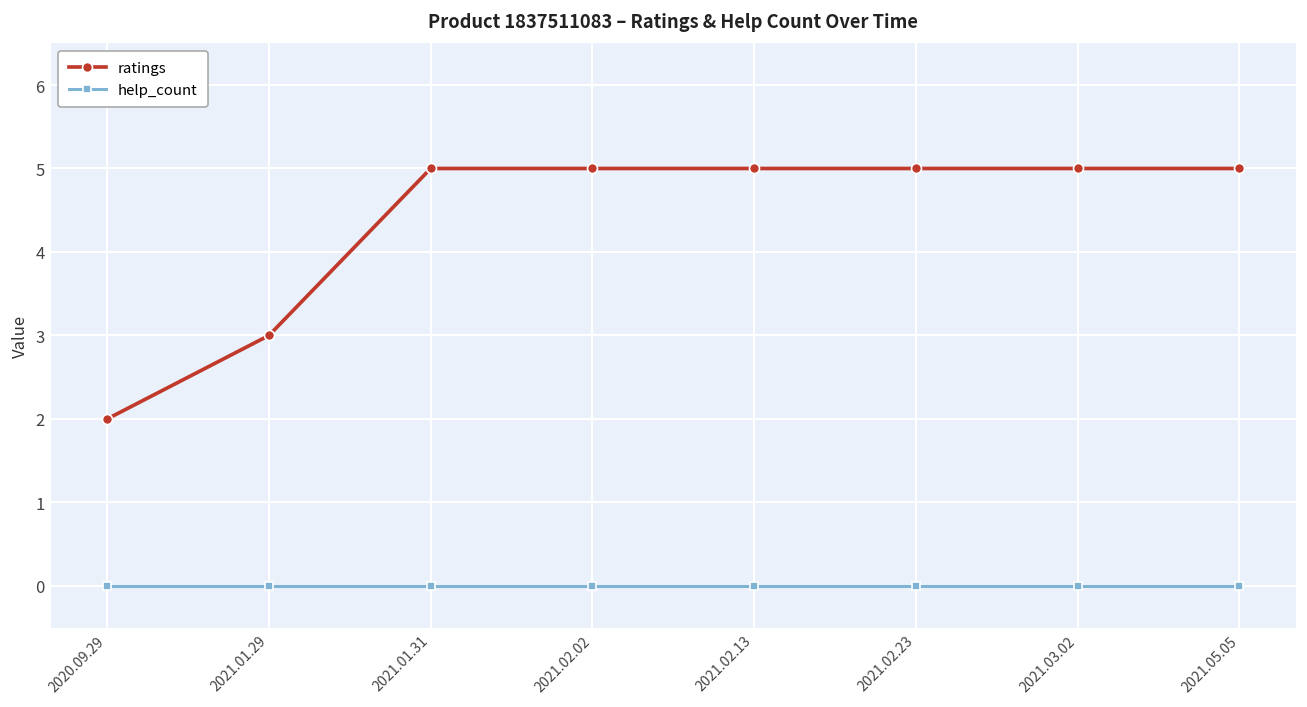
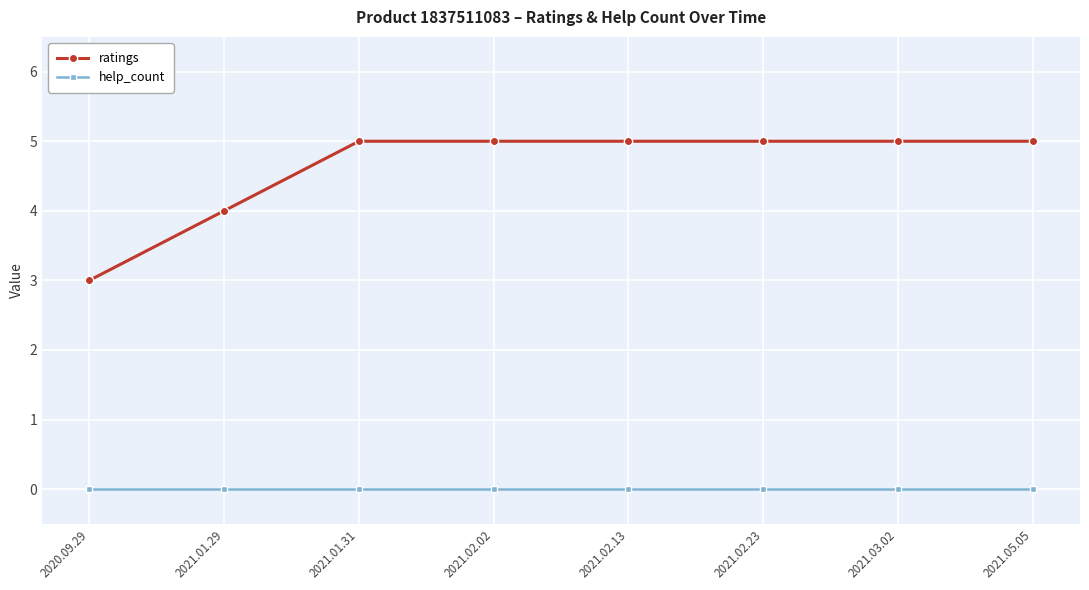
ratings, 2020.09.29: 2 -> 3
ratings, 2021.01.29: 3 -> 4
